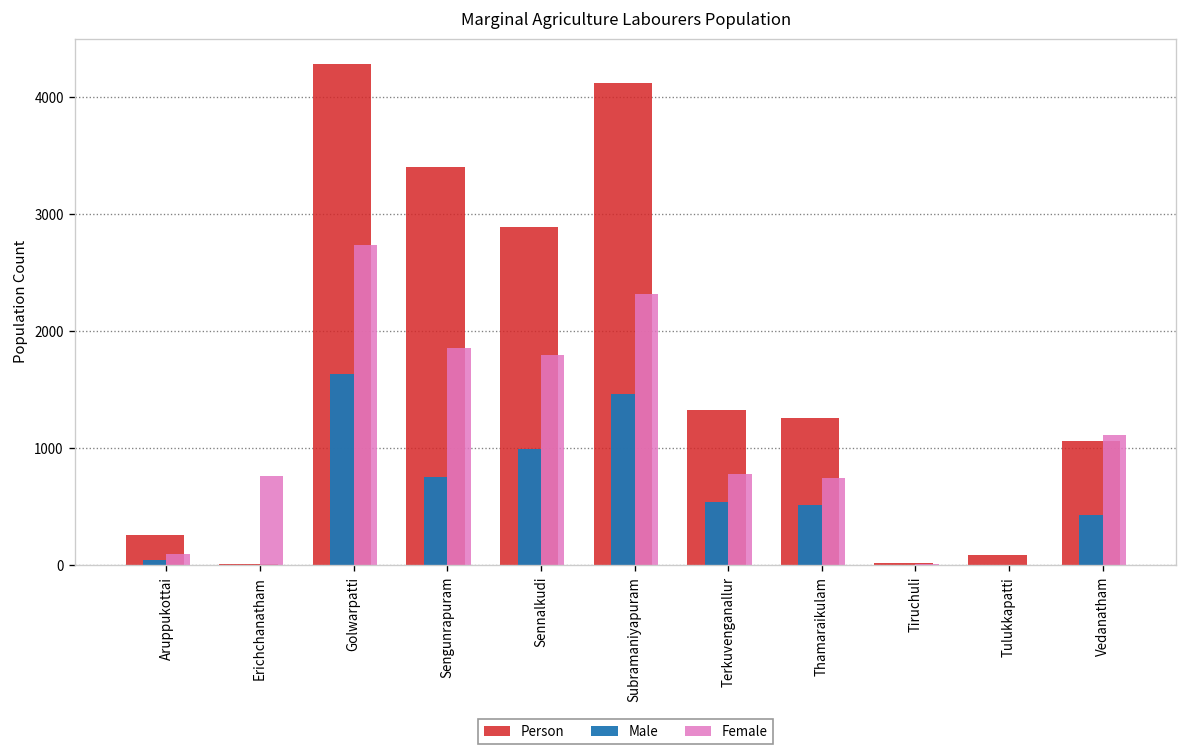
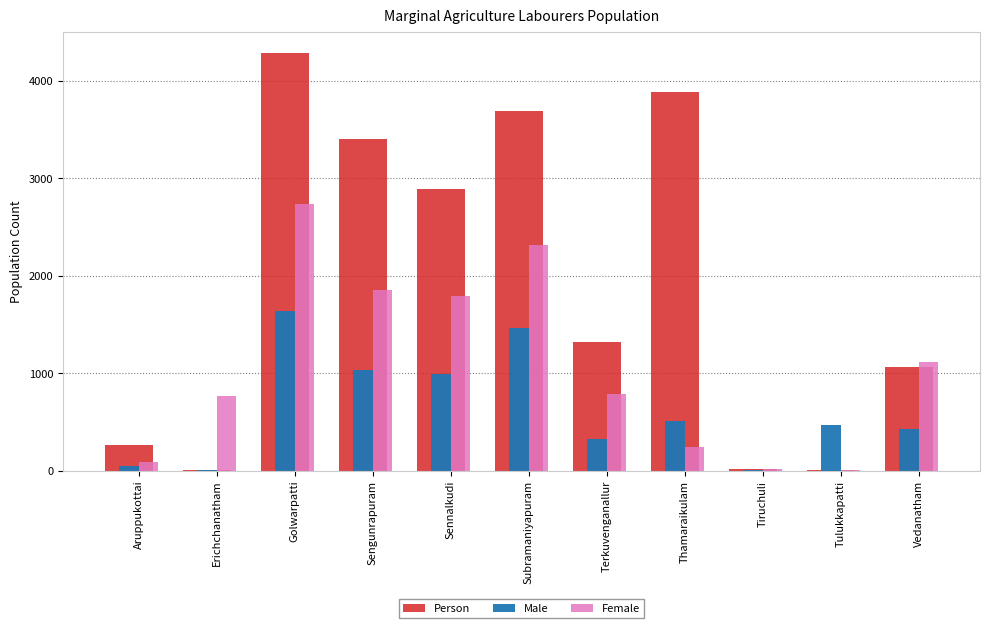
Male, Sengunrapuram: 800 -> 1000
Person, Subramaniyapuram: 4100 -> 3700
Male, Terkuvenganallur: 500 -> 300
Person, Thamaraikulam: 1300 -> 3900
Female, Thamaraikulam: 700 -> 200
Person, Tulukkapatti: 100 -> 0
Male, Tulukkapatti: 0 -> 500
